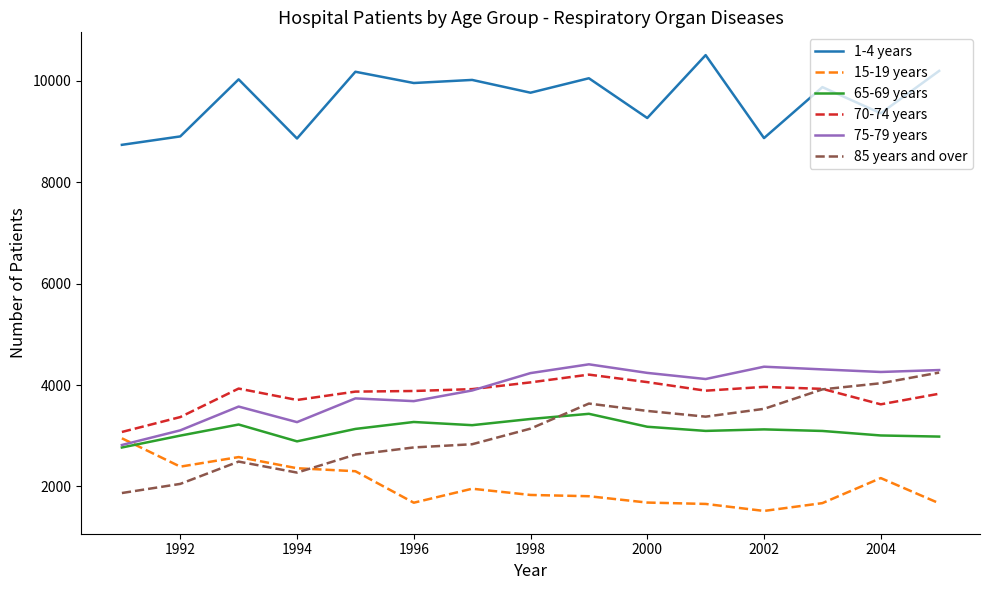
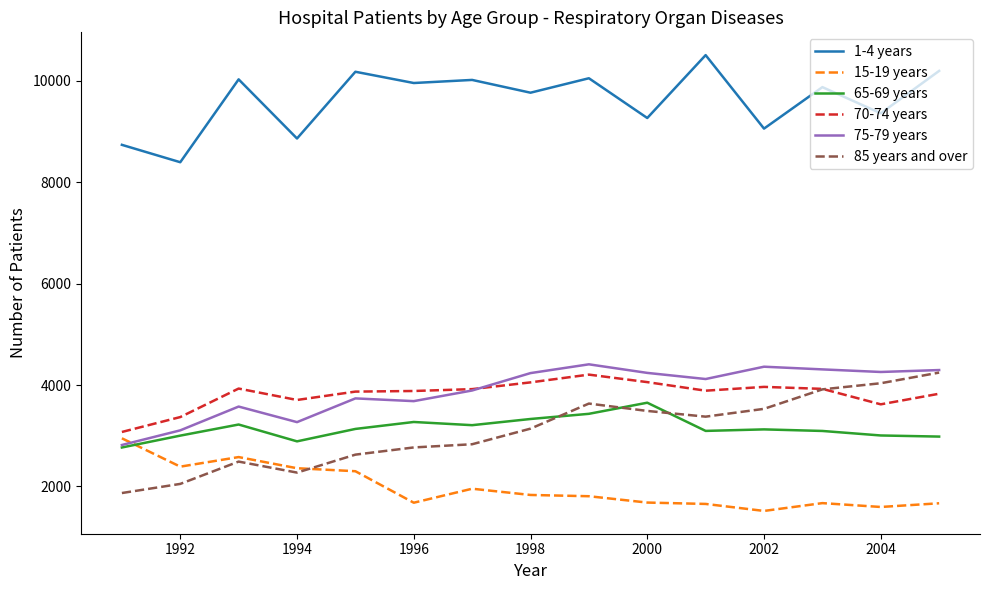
1-4 years, 1992: 8900 -> 8400
65-69 years, 2000: 3200 -> 3700
1-4 years, 2002: 8900 -> 9100
15-19 years, 2004: 2200 -> 1600
